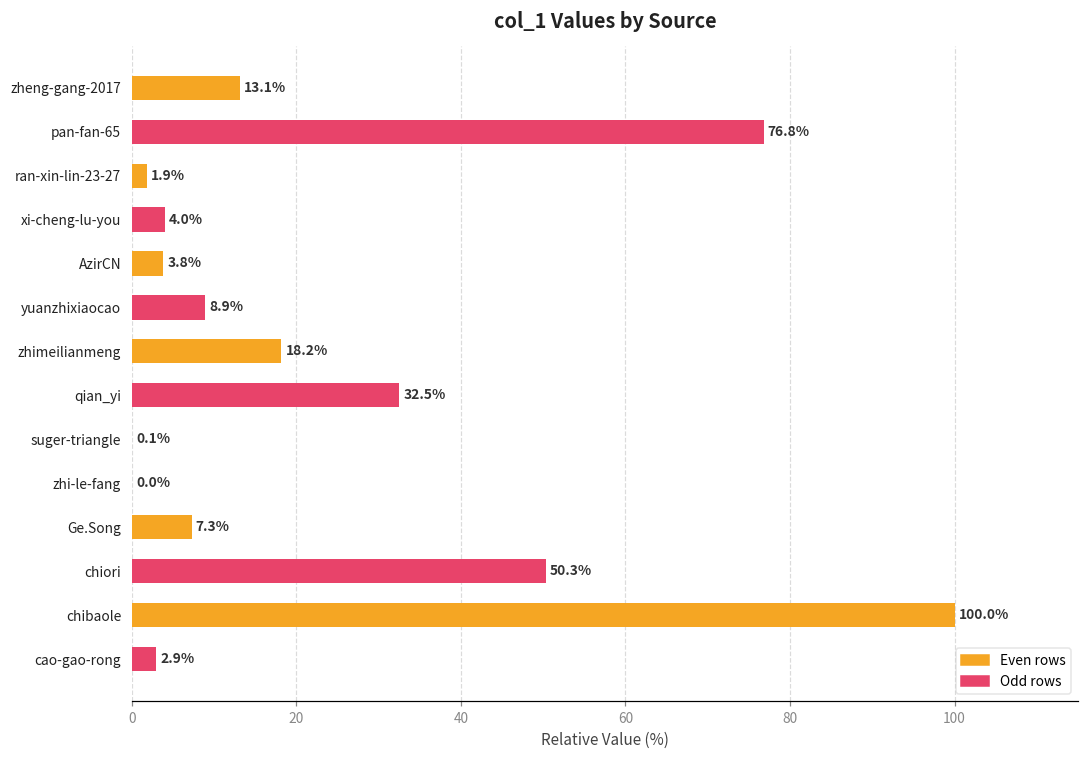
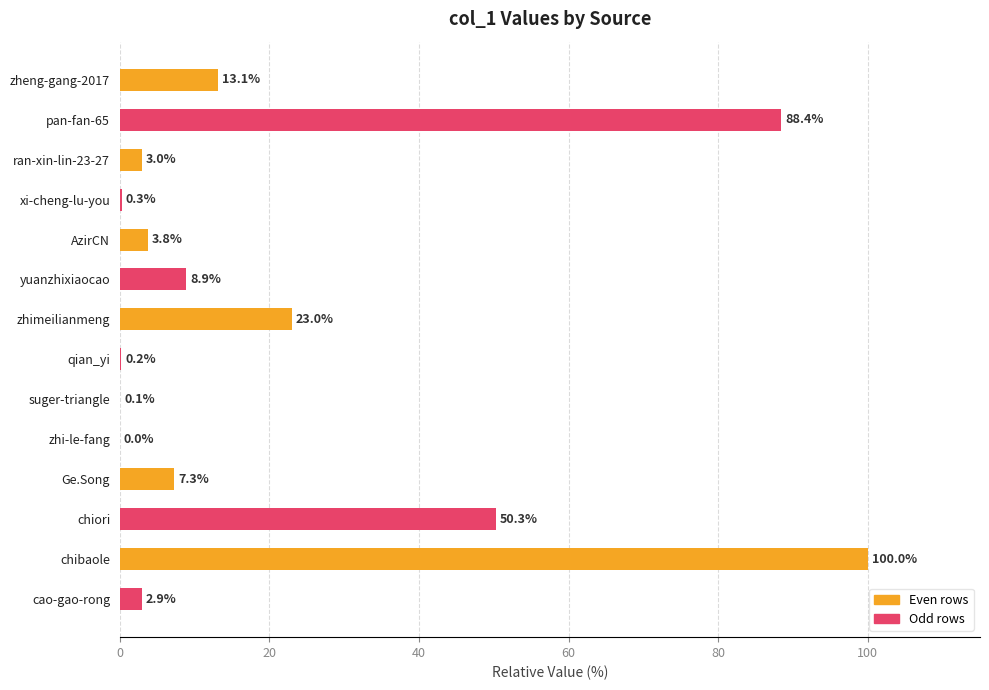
pan-fan-65: 76.8% -> 88.4%
ran-xin-lin-23-27: 1.9% -> 3.0%
xi-cheng-lu-you: 4.0% -> 0.3%
zhimeilianmeng: 18.2% -> 23.0%
qian_yi: 32.5% -> 0.2%
